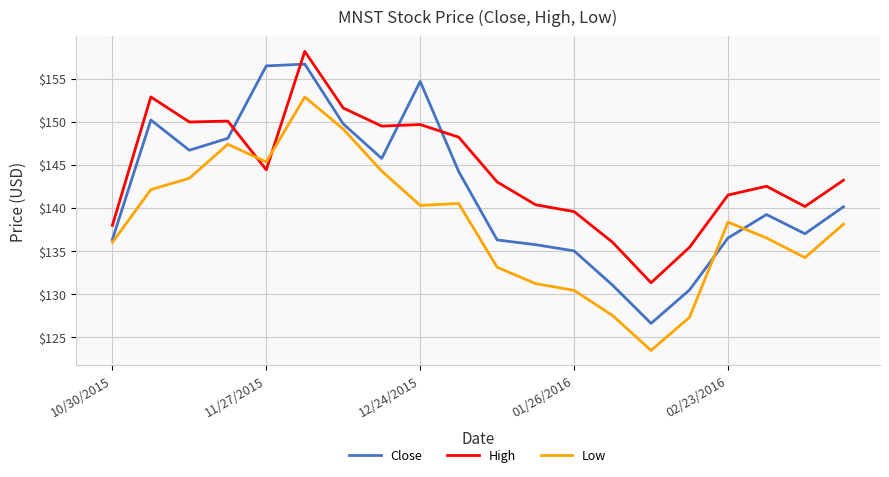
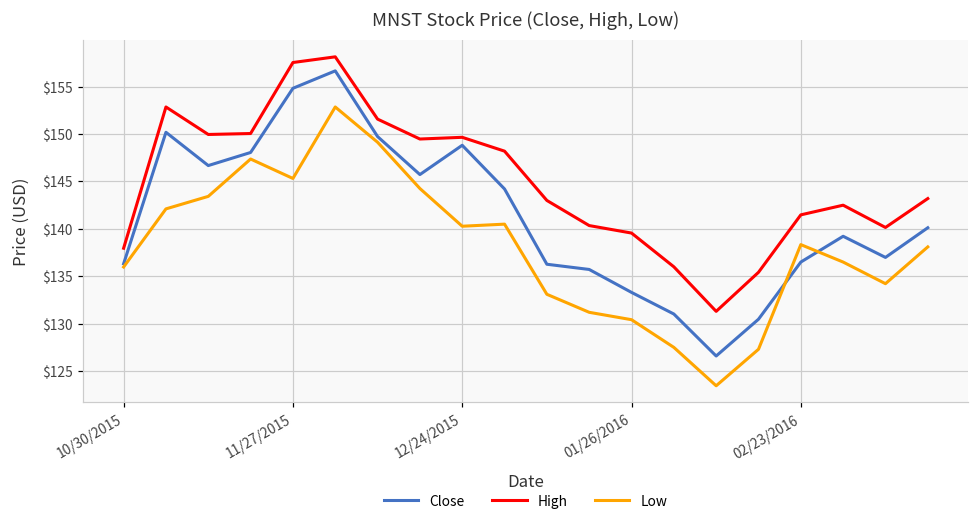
Close, 11/27/2015: $156 -> $155
High, 11/27/2015: $144 -> $158
Close, 12/24/2015: $155 -> $149
Close, 01/26/2016: $135 -> $133
